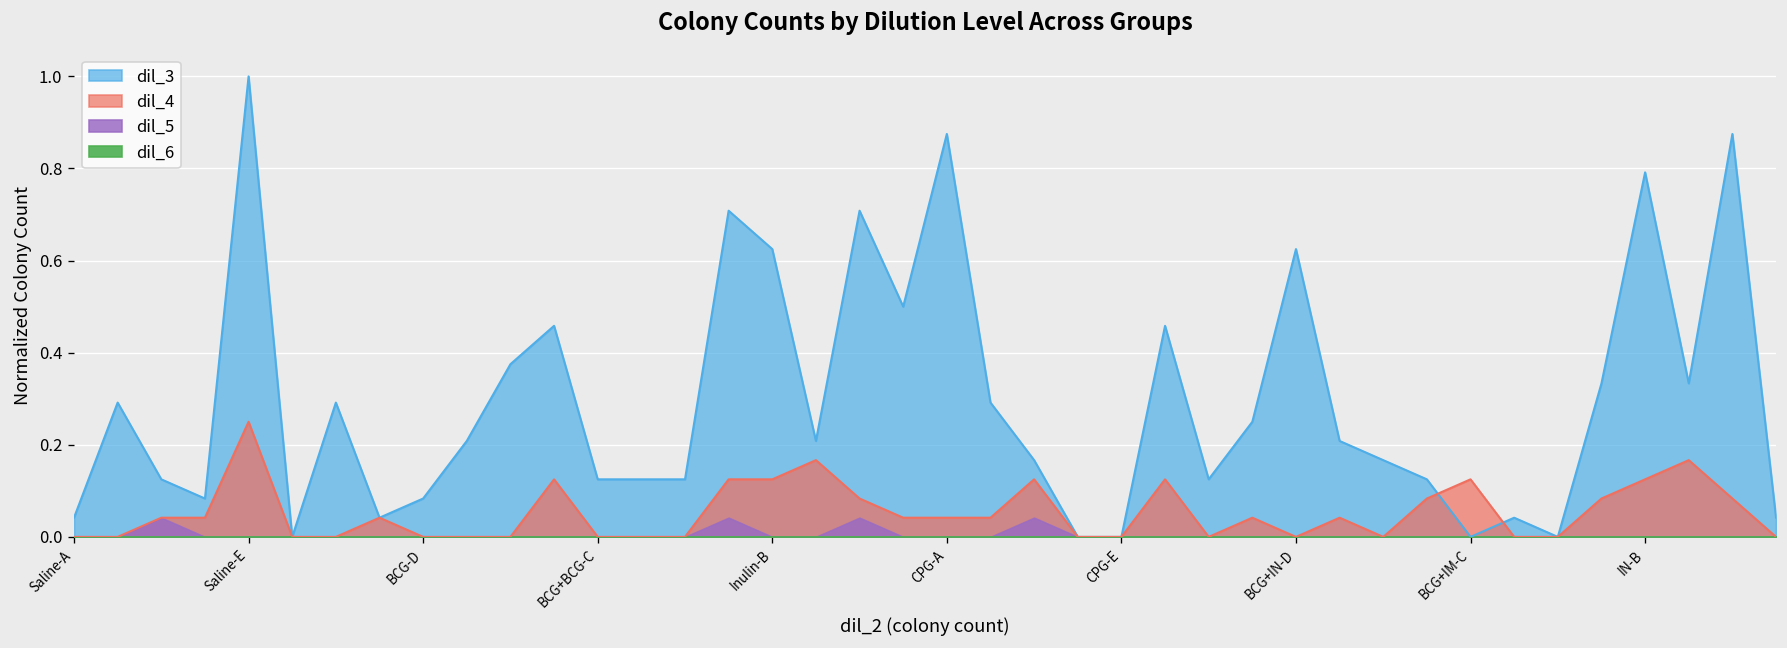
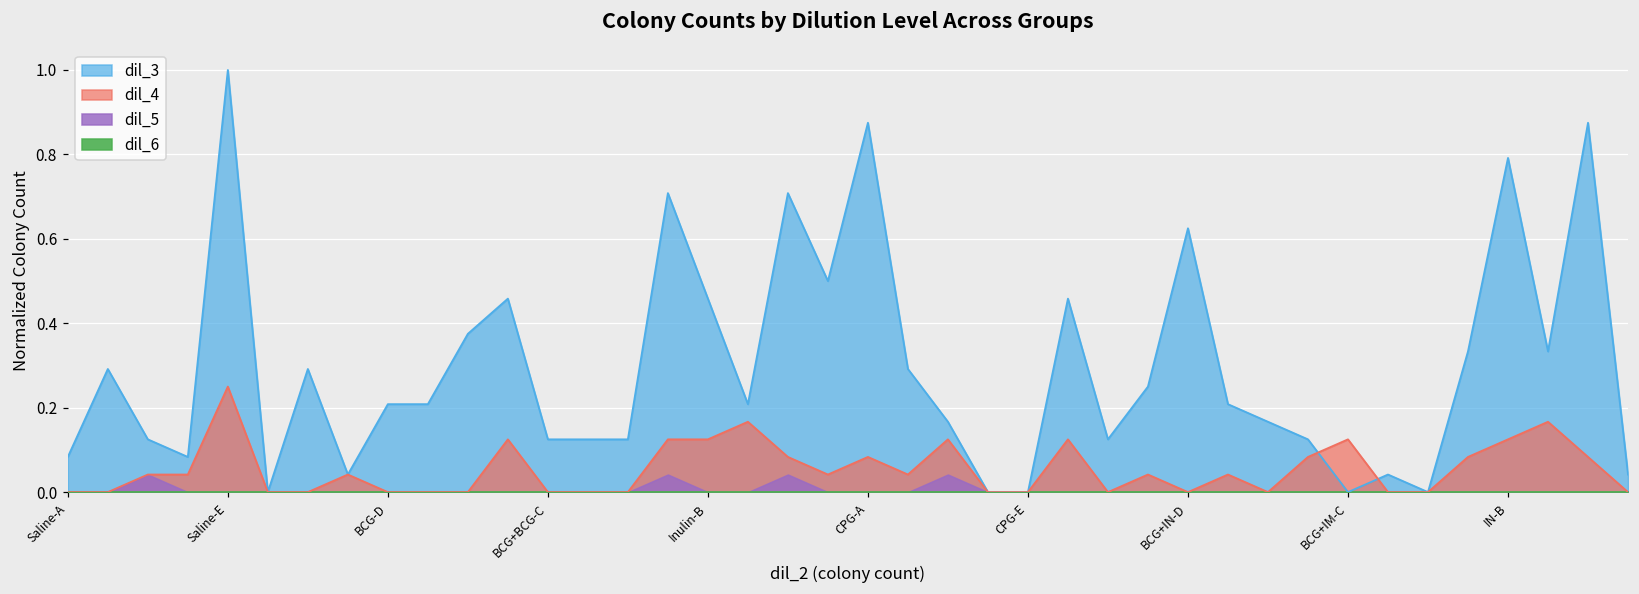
dil_3, Saline-A: 0.04 -> 0.08
dil_3, BCG-D: 0.08 -> 0.21
dil_3, Inulin-B: 0.63 -> 0.46
dil_4, CPG-A: 0.04 -> 0.08
